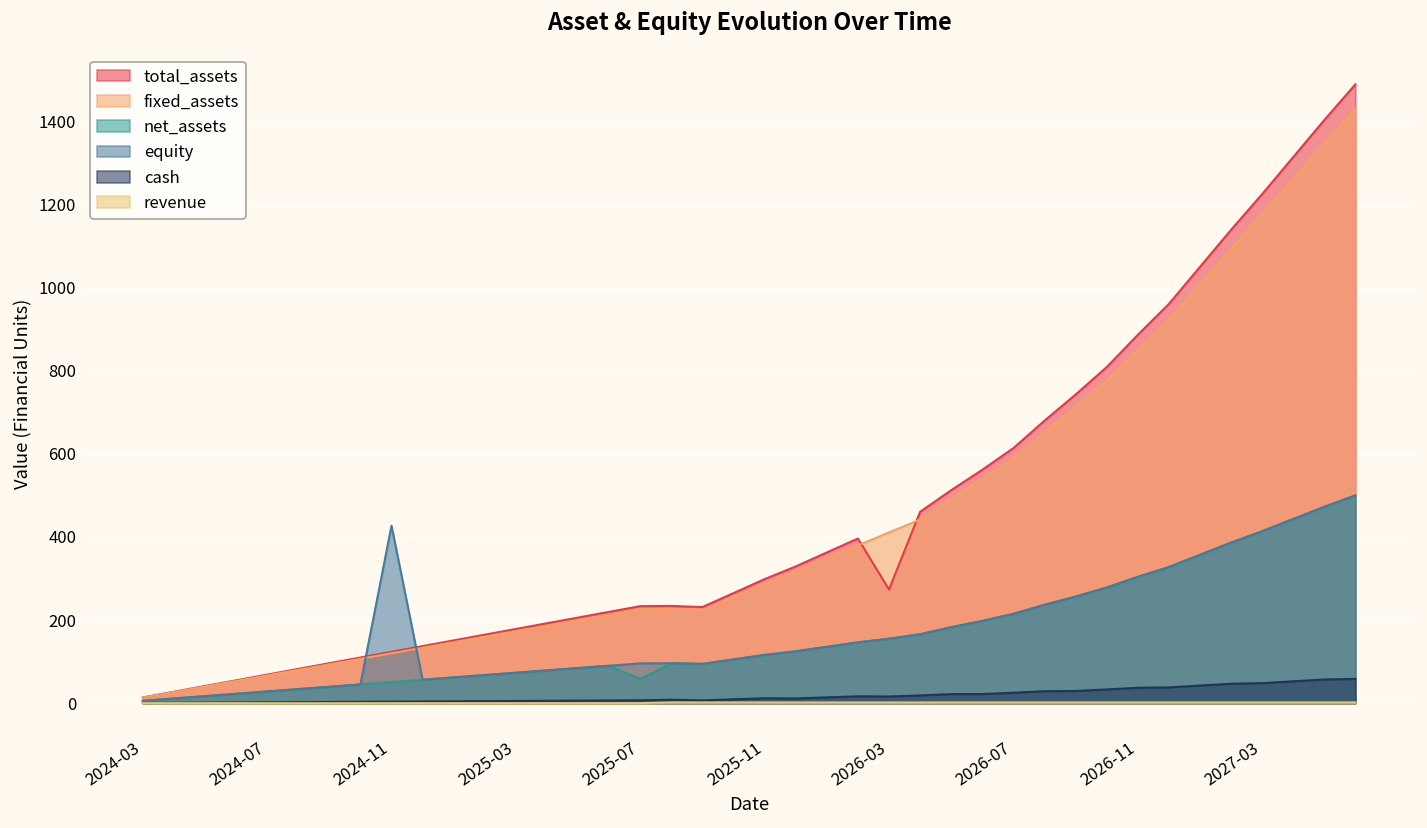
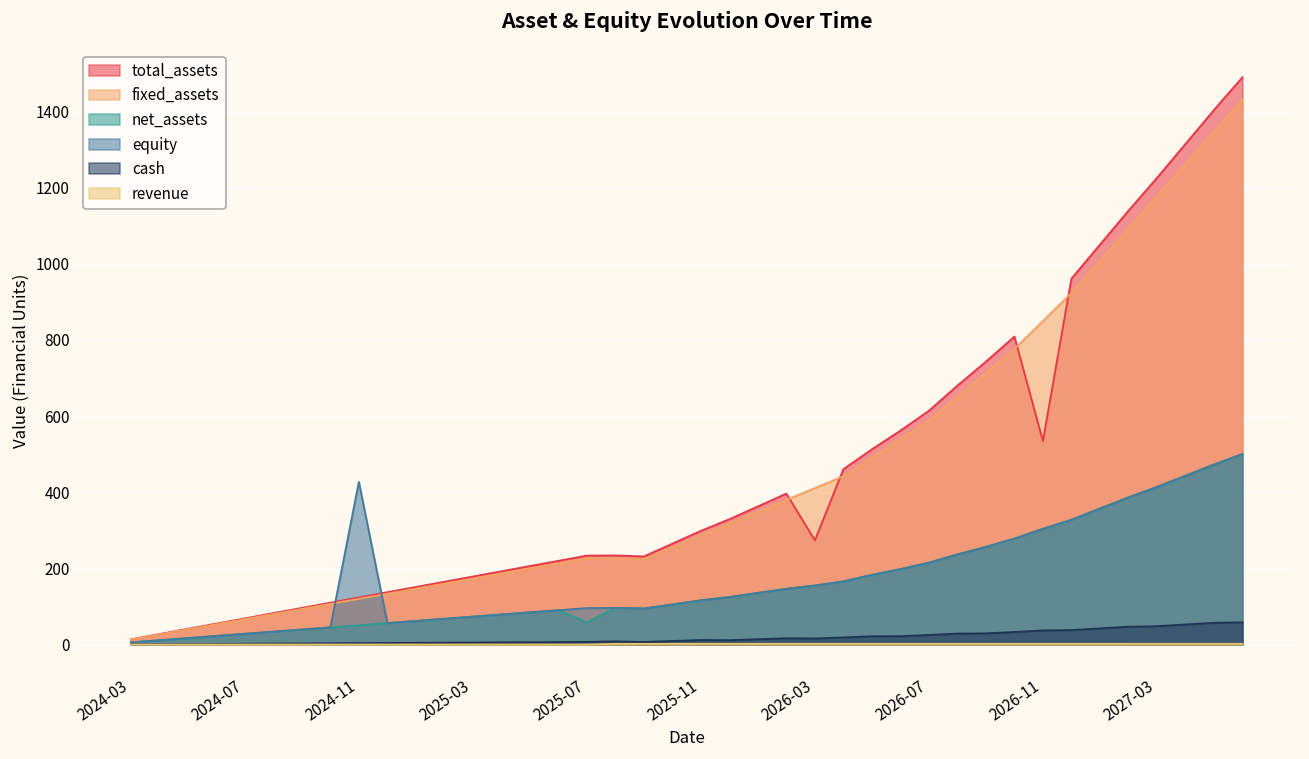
total_assets, 2026-11: 890 -> 530
